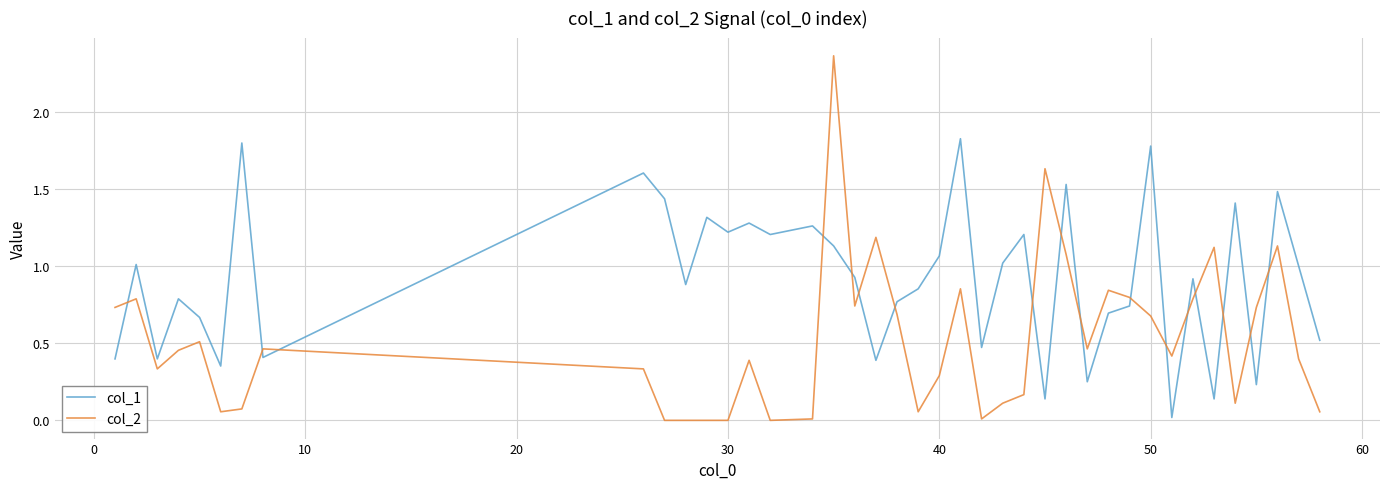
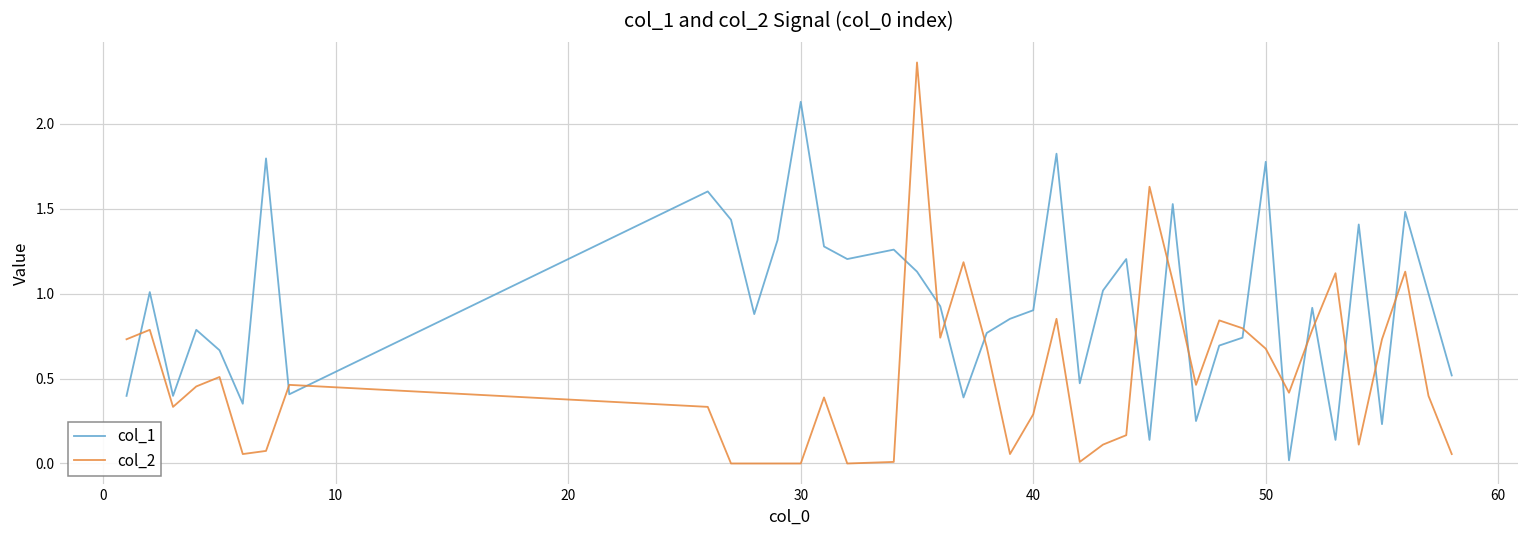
col_1, 30: 1.22 -> 2.13
col_1, 40: 1.06 -> 0.90
